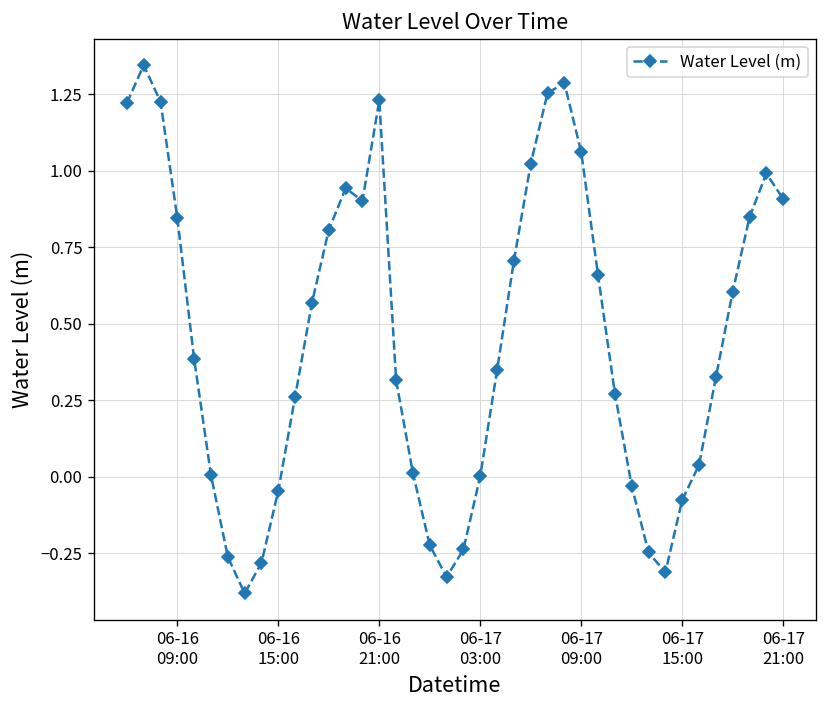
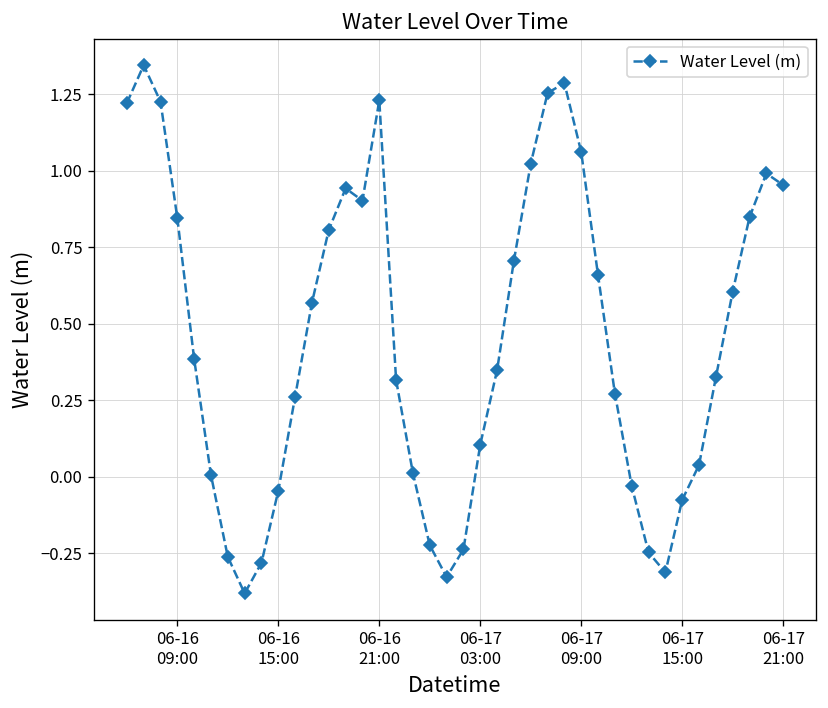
06-17 03:00: 0.00 -> 0.11
06-17 21:00: 0.91 -> 0.95
